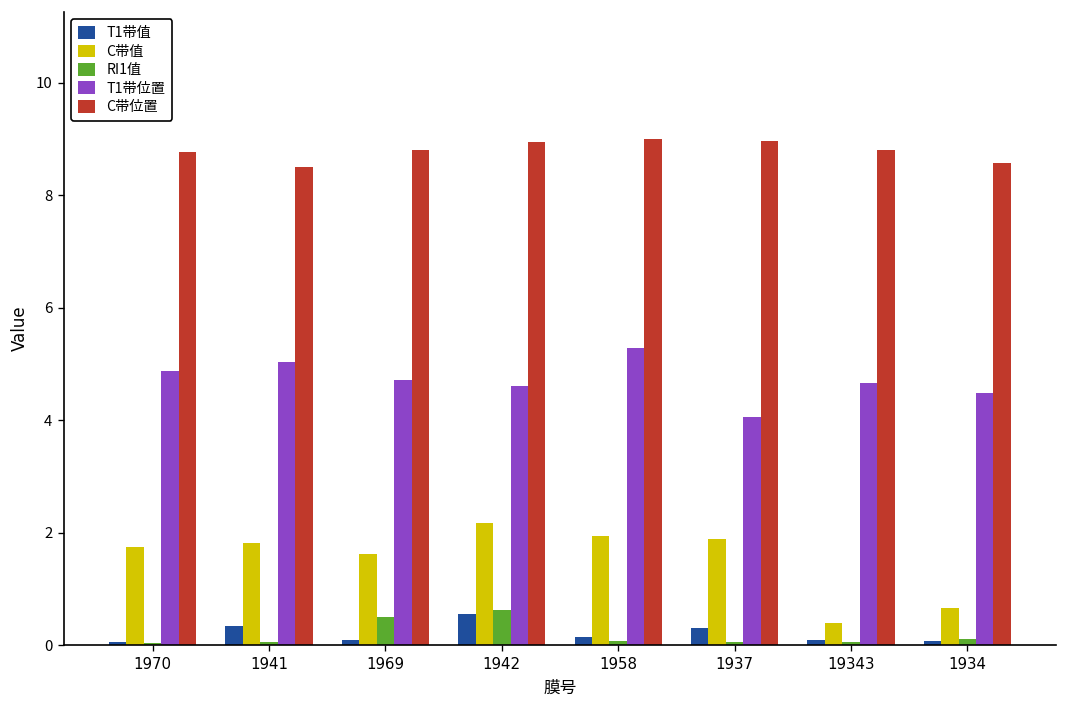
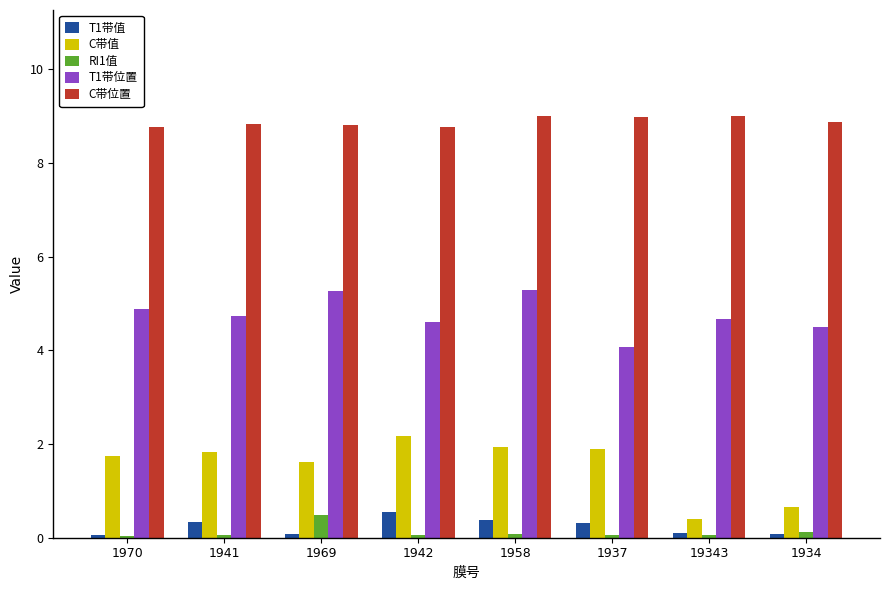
T1带位置, 1941: 5.0 -> 4.7
C带位置, 1941: 8.5 -> 8.8
T1带位置, 1969: 4.7 -> 5.3
RI1值, 1942: 0.6 -> 0.1
C带位置, 1942: 9.0 -> 8.8
T1带值, 1958: 0.1 -> 0.4
C带位置, 19343: 8.8 -> 9.0
C带位置, 1934: 8.6 -> 8.9
